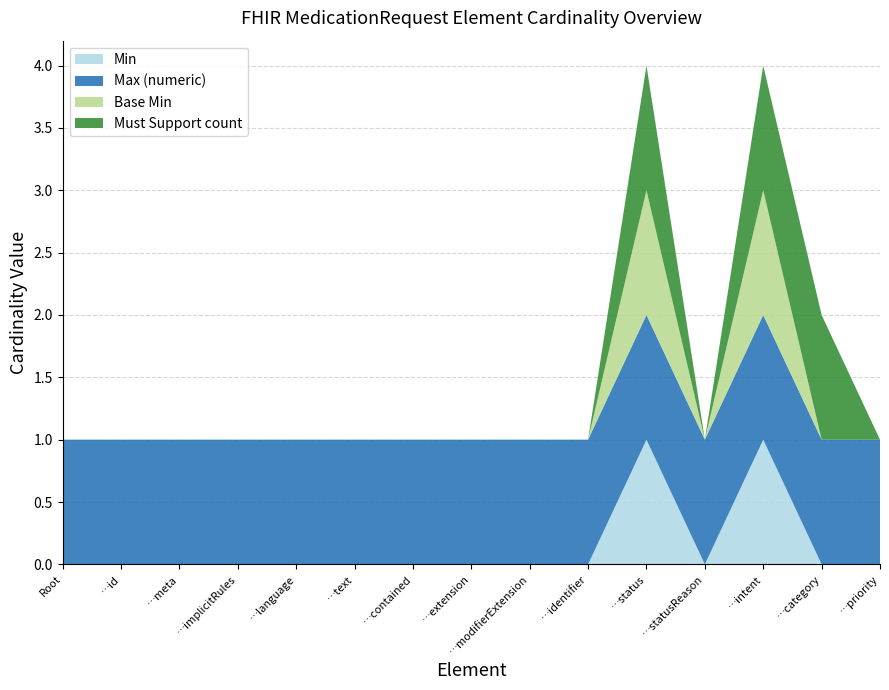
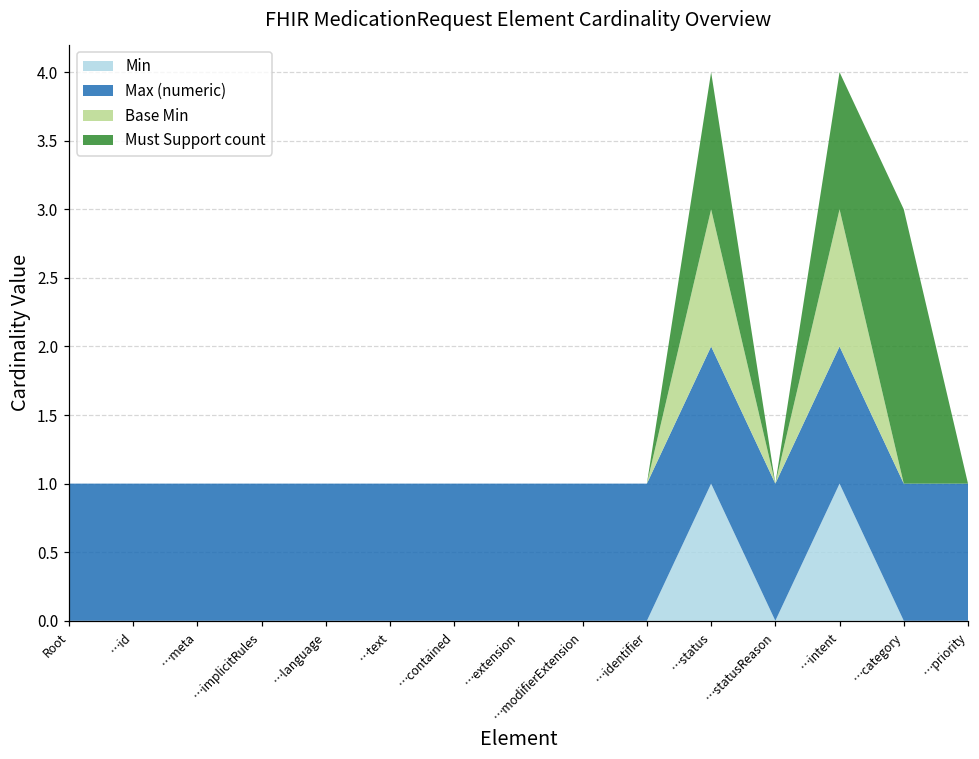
Must Support count, …category: 1 -> 2
